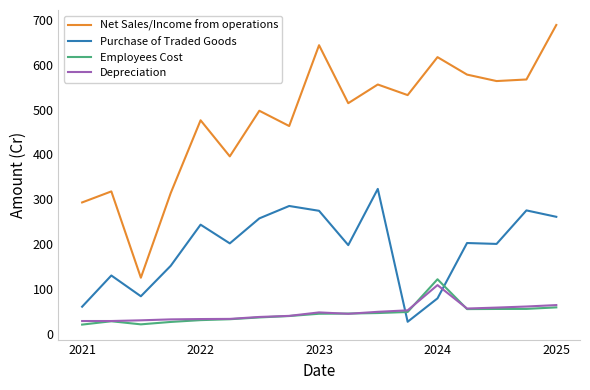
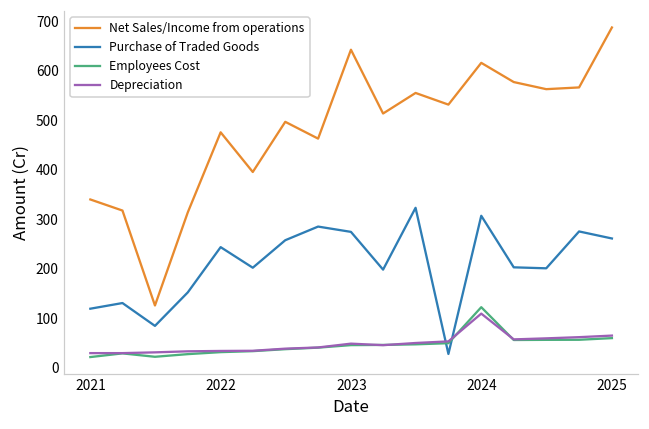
Net Sales/Income from operations, 2021: 290 -> 340
Purchase of Traded Goods, 2021: 60 -> 120
Purchase of Traded Goods, 2024: 80 -> 310
